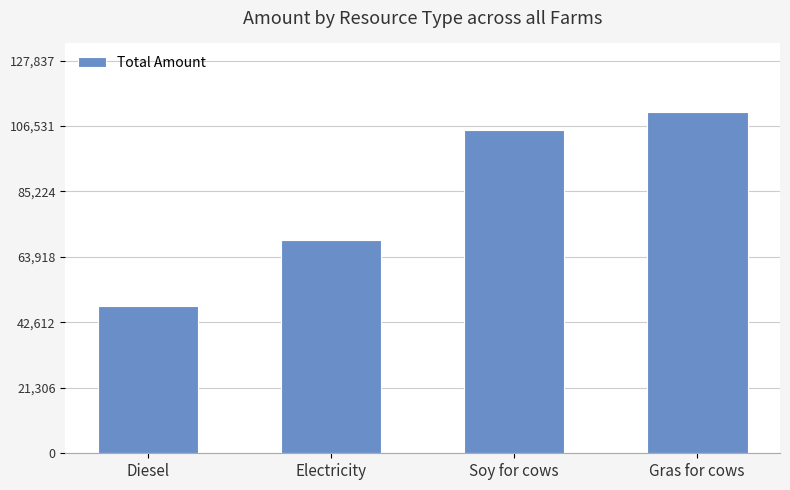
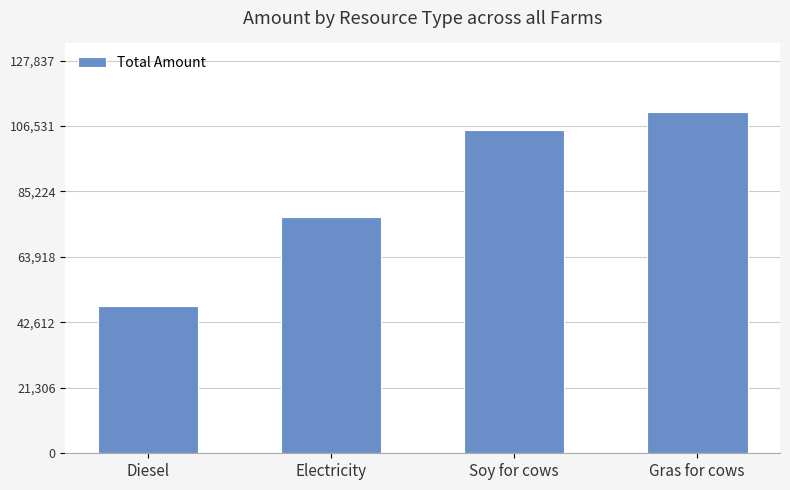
Electricity: 69,000 -> 77,000
